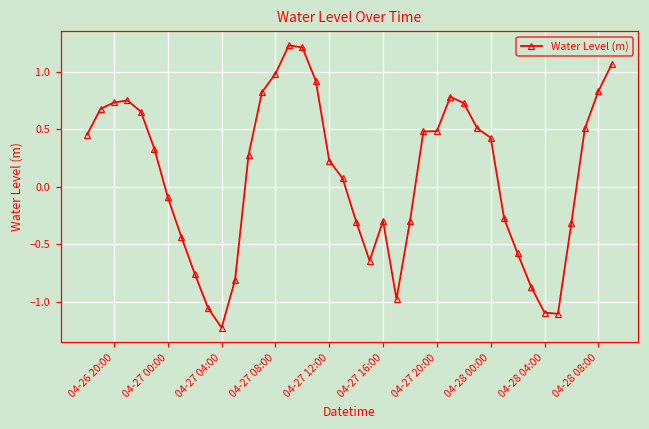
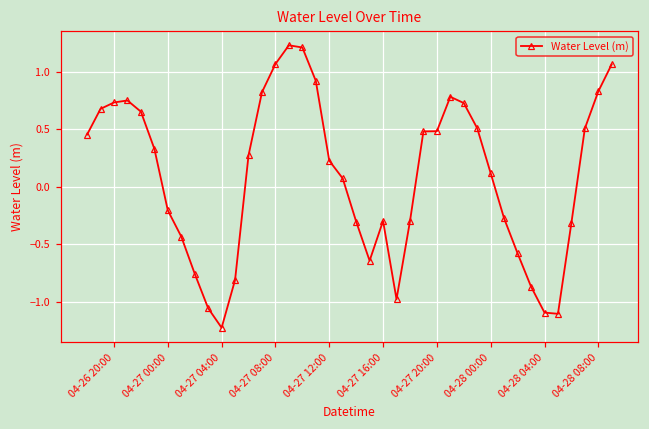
04-27 00:00: -0.09 -> -0.20
04-27 08:00: 0.98 -> 1.07
04-28 00:00: 0.43 -> 0.12
